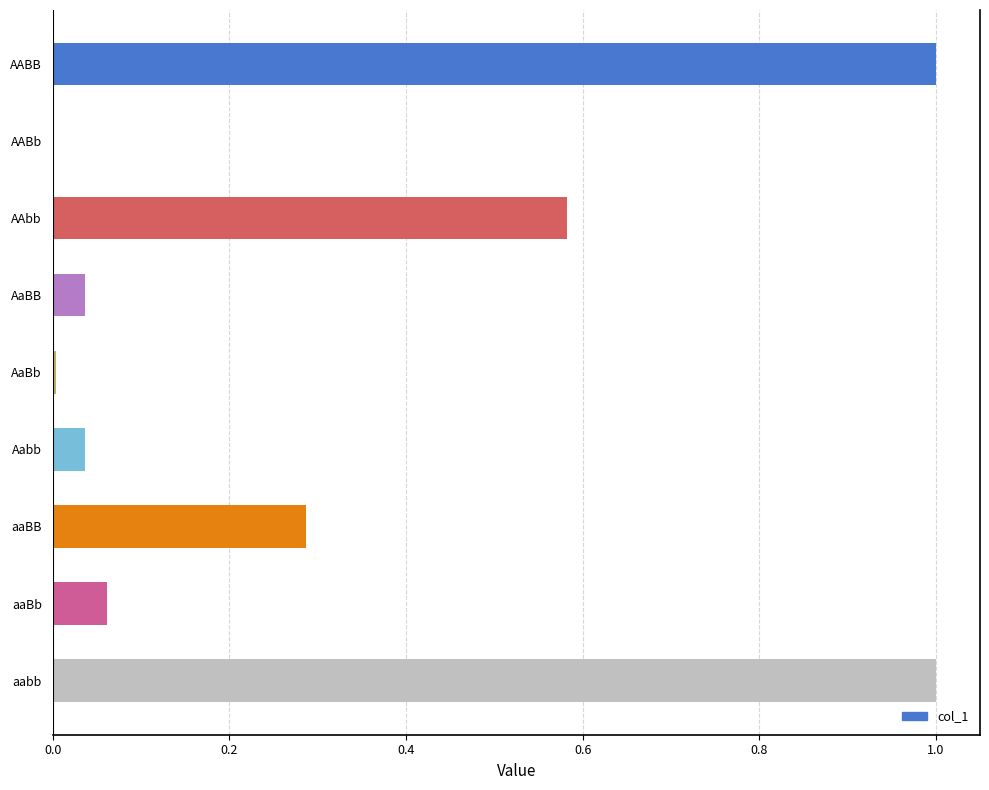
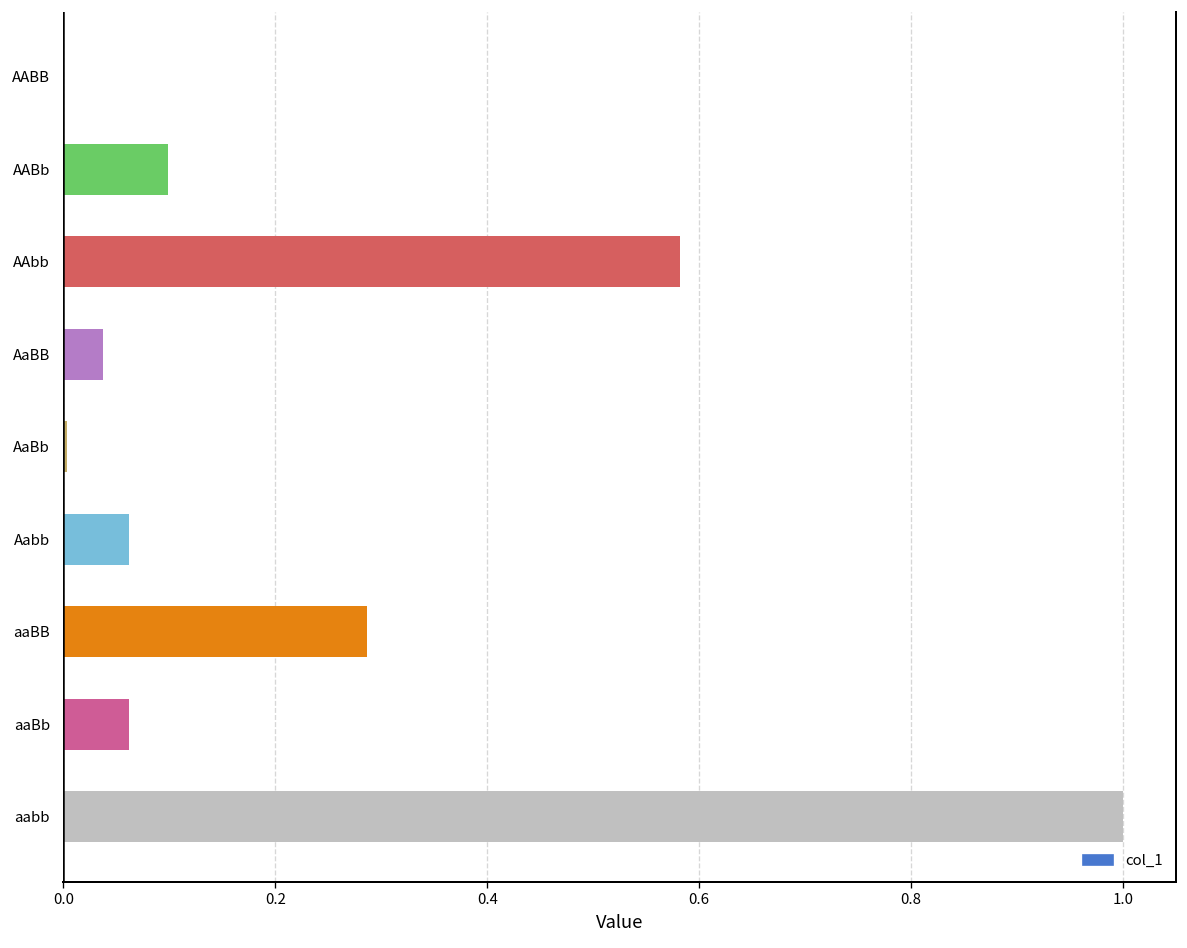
AABB: 1 -> 0
AABb: 0.00 -> 0.10
Aabb: 0.04 -> 0.06
